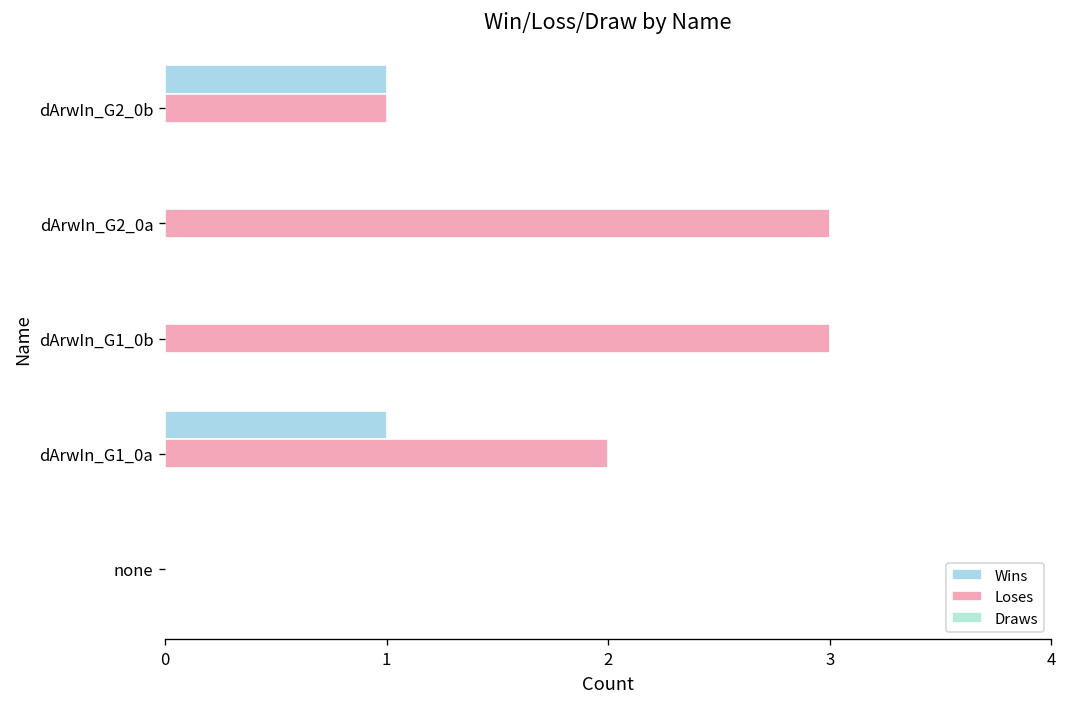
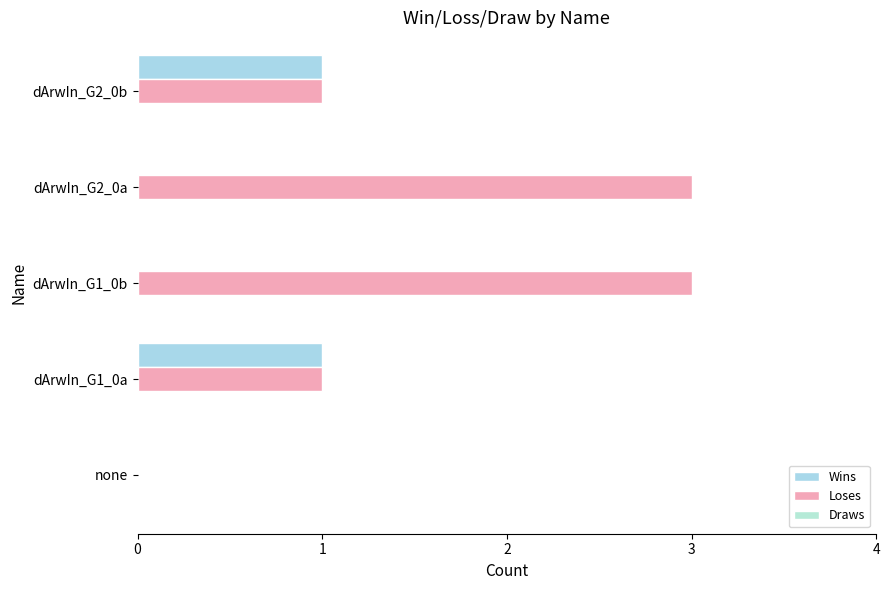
Loses, dArwIn_G1_0a: 2 -> 1
